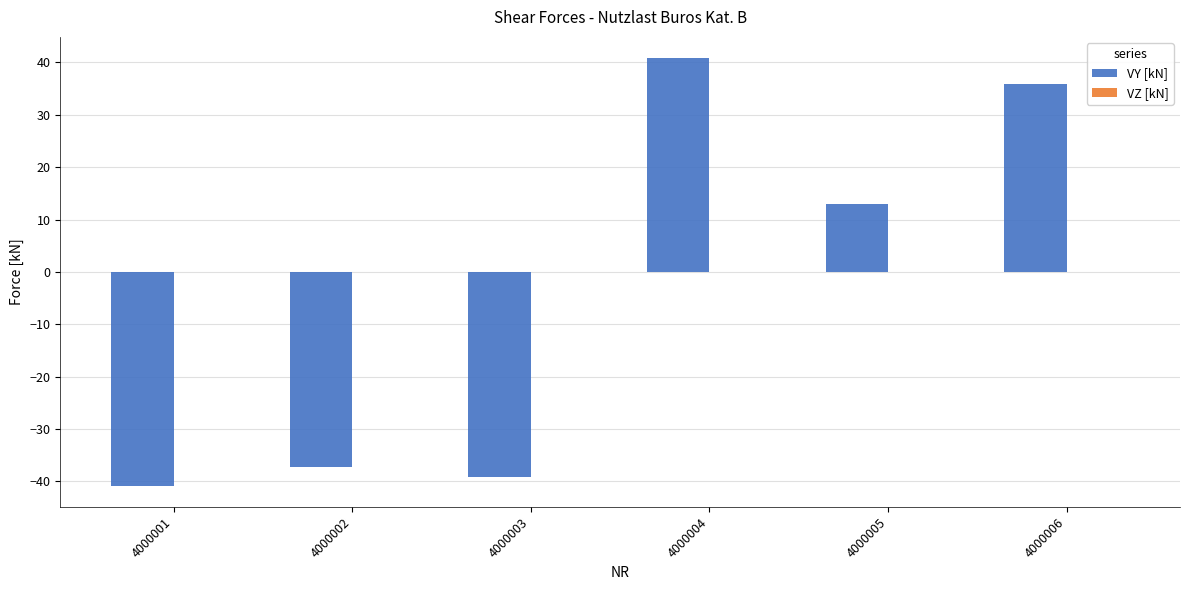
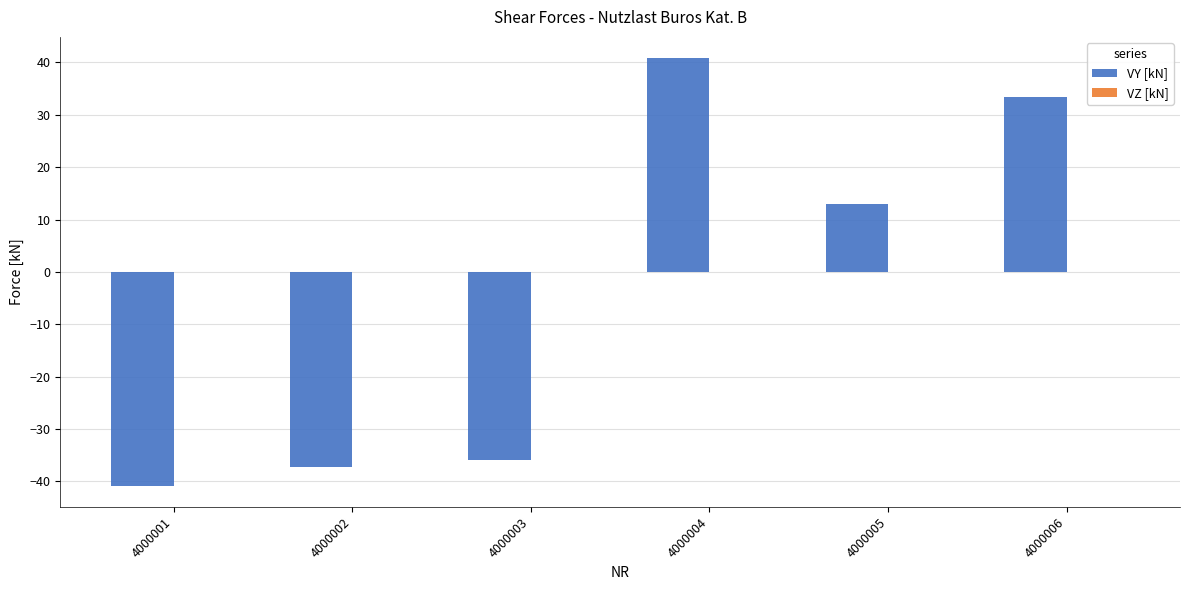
VY [kN], 4000003: -39 -> -36
VY [kN], 4000006: 36 -> 33
